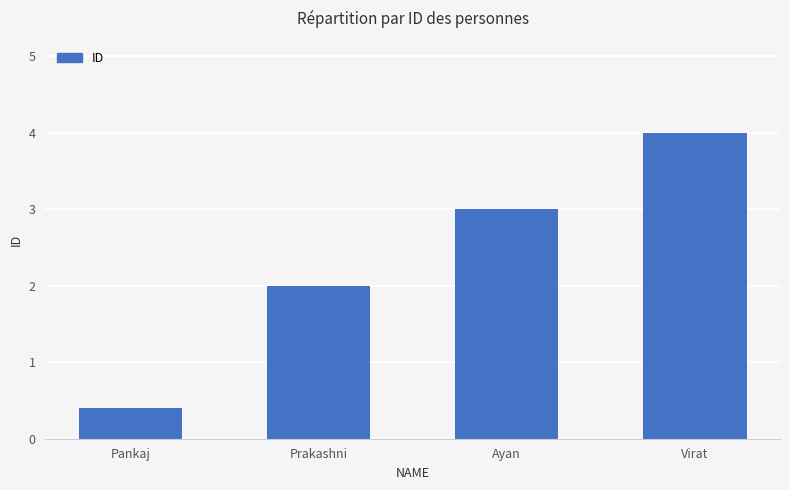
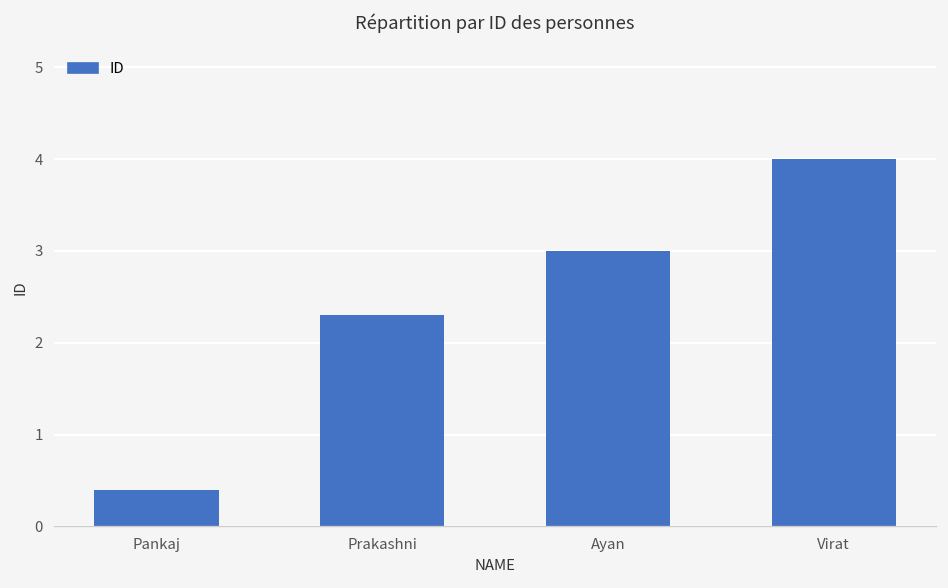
Prakashni: 2.0 -> 2.3
